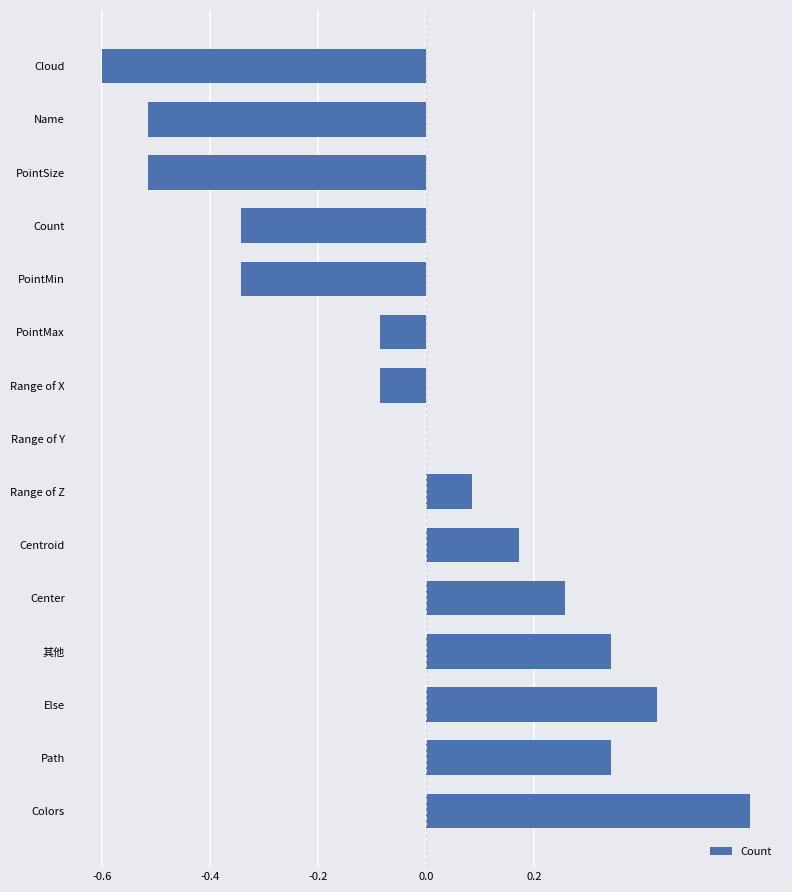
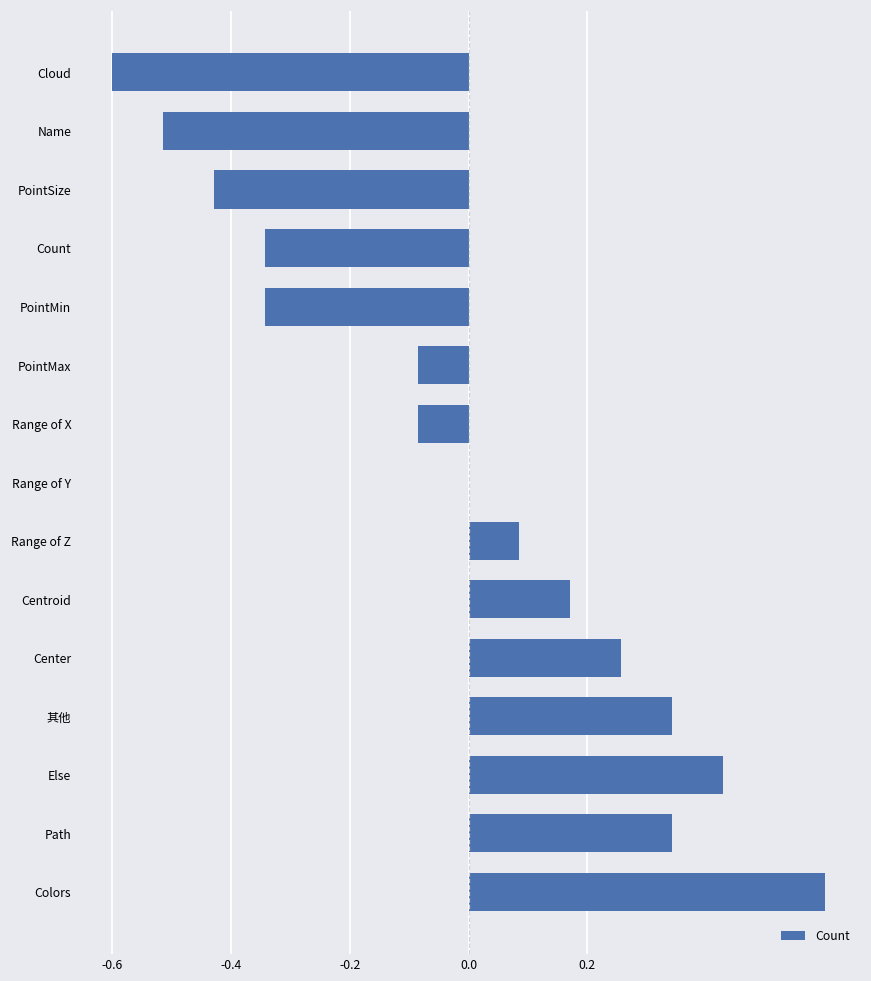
PointSize: -0.51 -> -0.43
